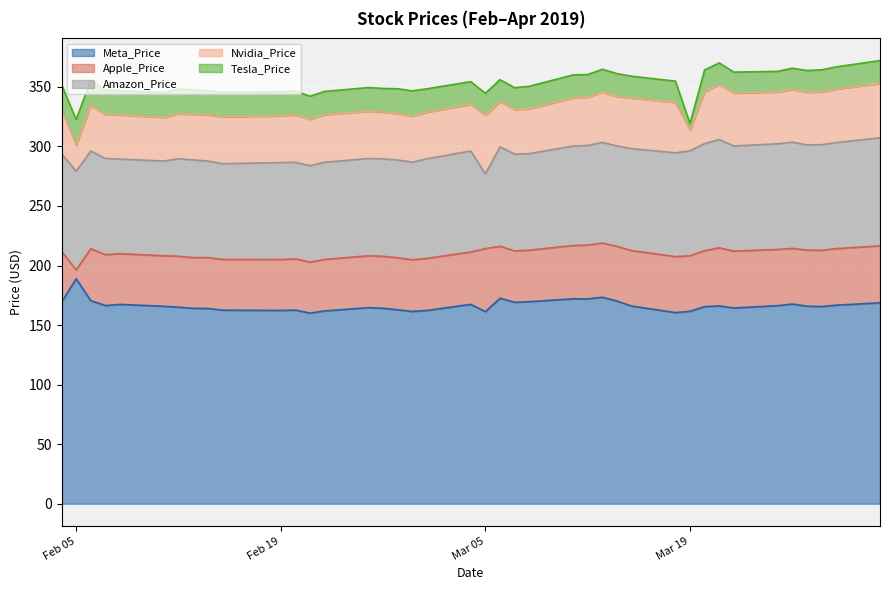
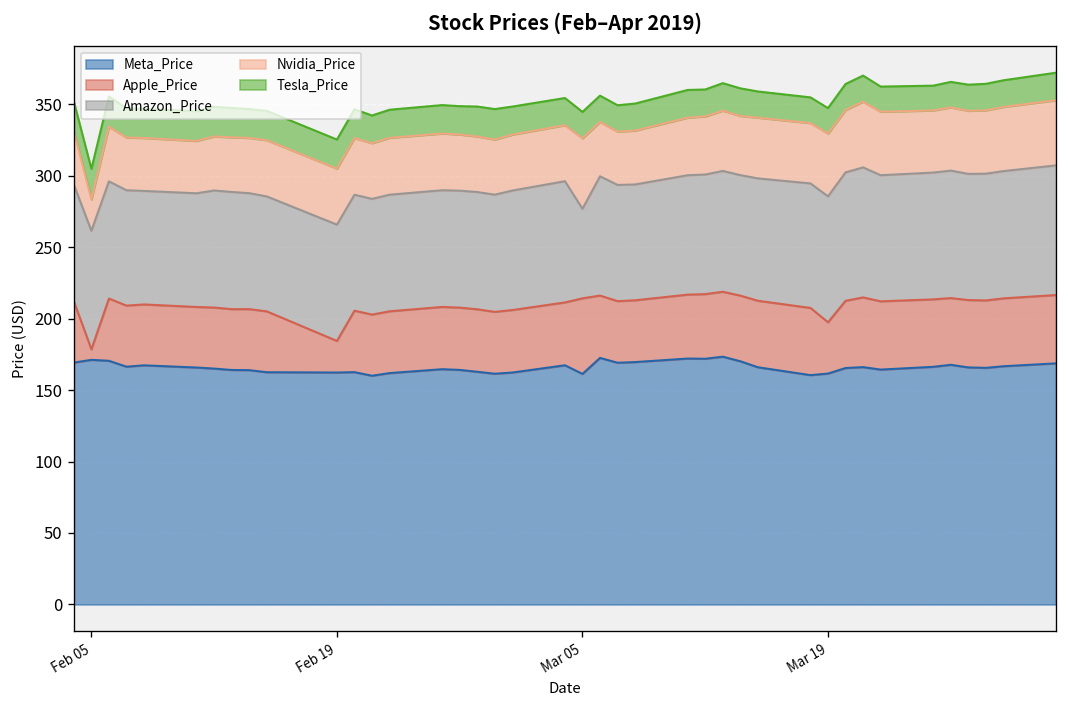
Meta_Price, Feb 05: 189 -> 171
Apple_Price, Feb 19: 43 -> 22
Apple_Price, Mar 19: 47 -> 36
Nvidia_Price, Mar 19: 17 -> 44
Tesla_Price, Mar 19: 6 -> 18
